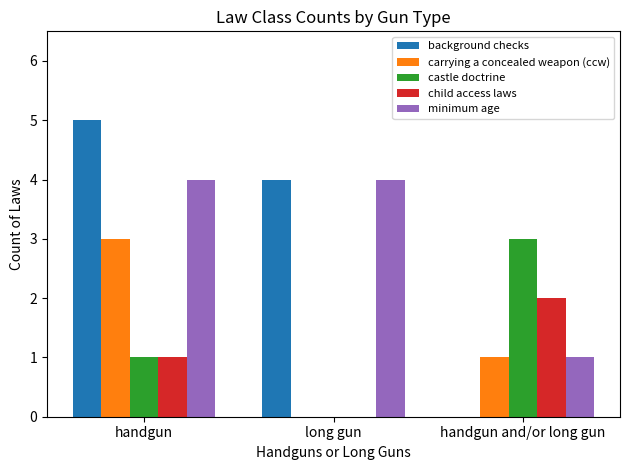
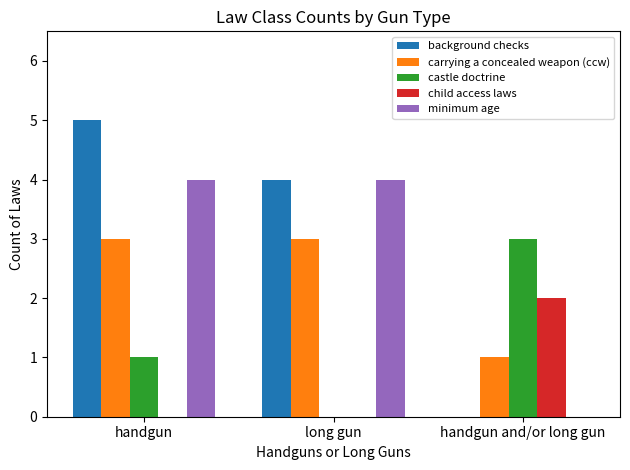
child access laws, handgun: 1 -> 0
carrying a concealed weapon (ccw), long gun: 0 -> 3
minimum age, handgun and/or long gun: 1 -> 0
